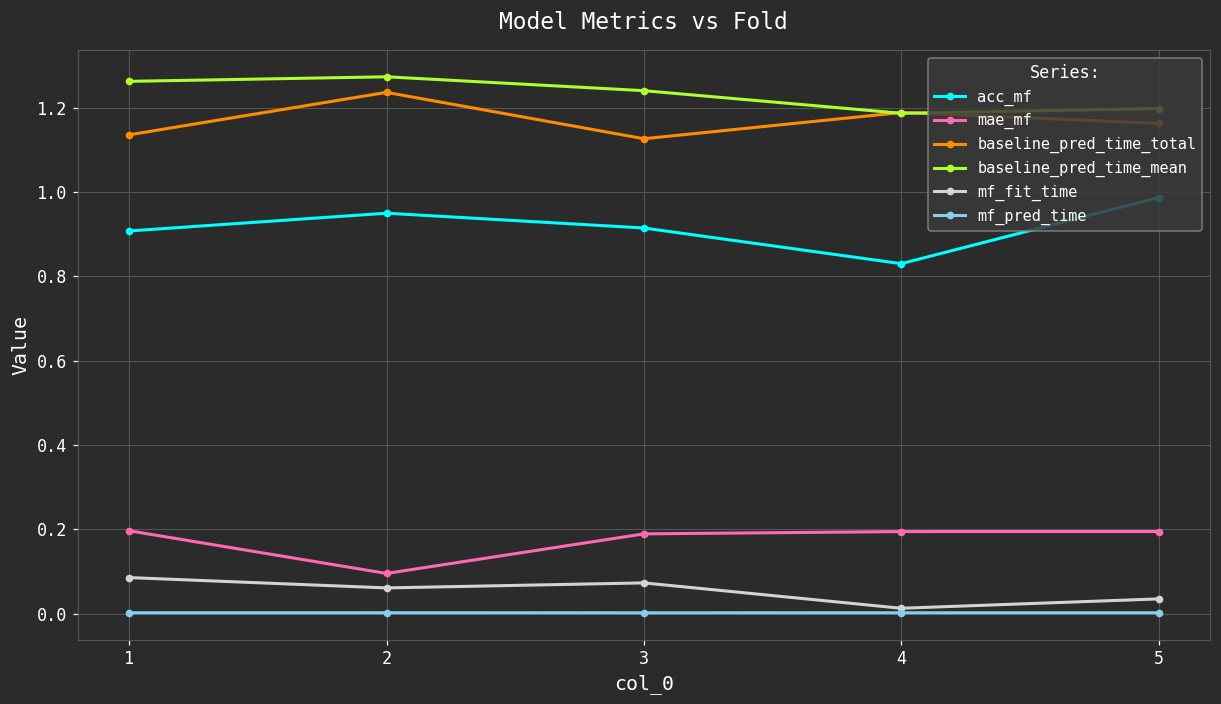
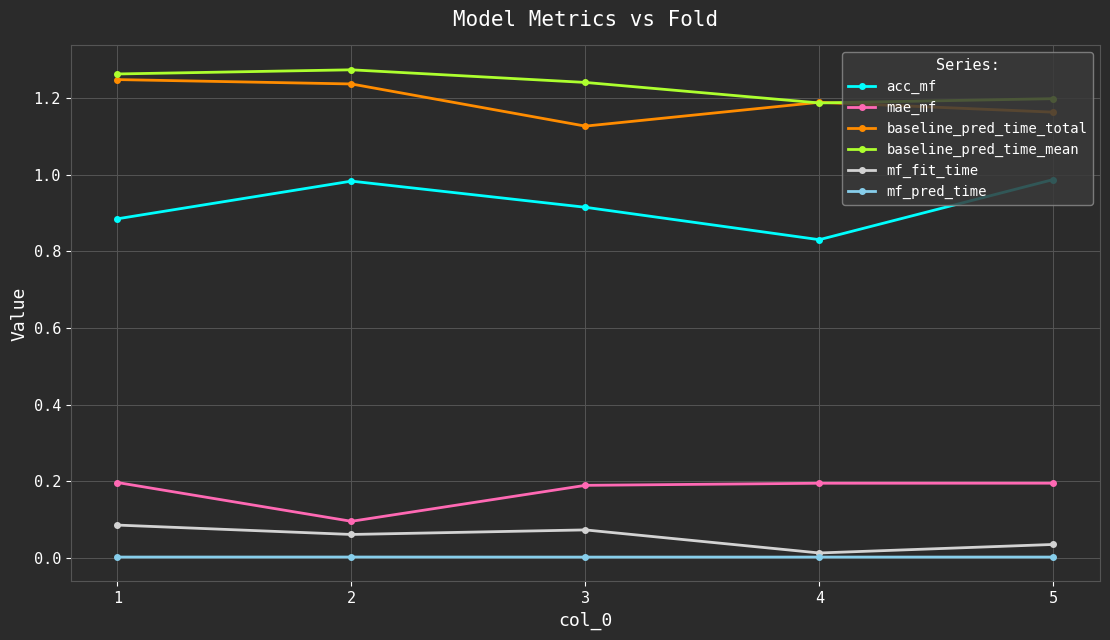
acc_mf, 1: 0.91 -> 0.88
baseline_pred_time_total, 1: 1.14 -> 1.25
acc_mf, 2: 0.95 -> 0.98
